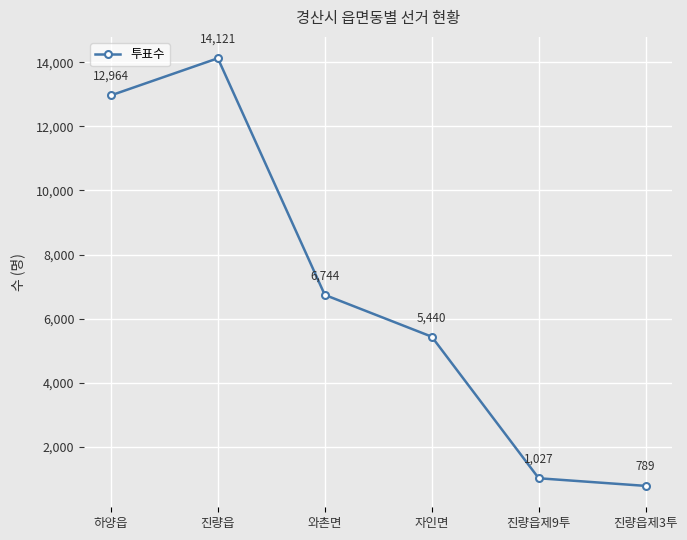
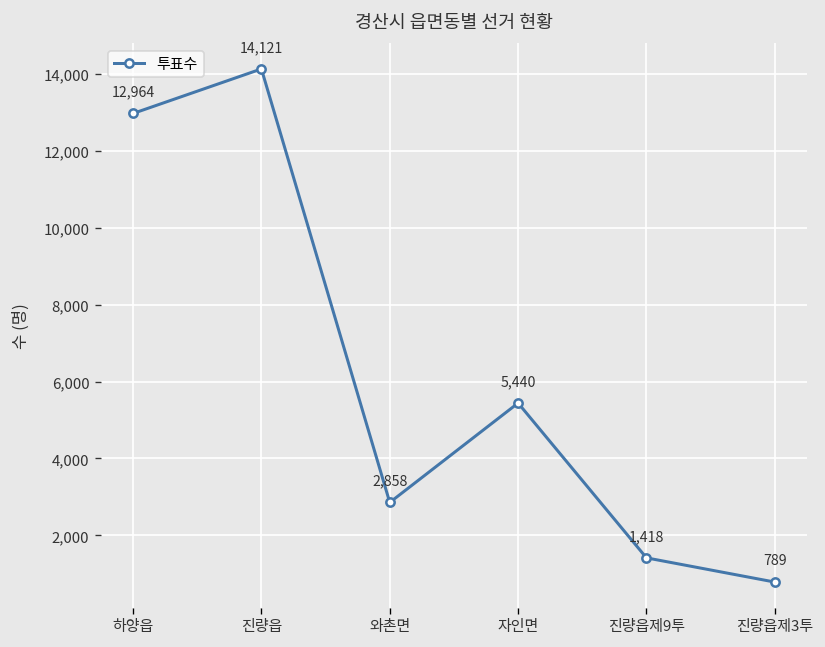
와촌면: 6,744 -> 2,858
진량읍제9투: 1,027 -> 1,418
